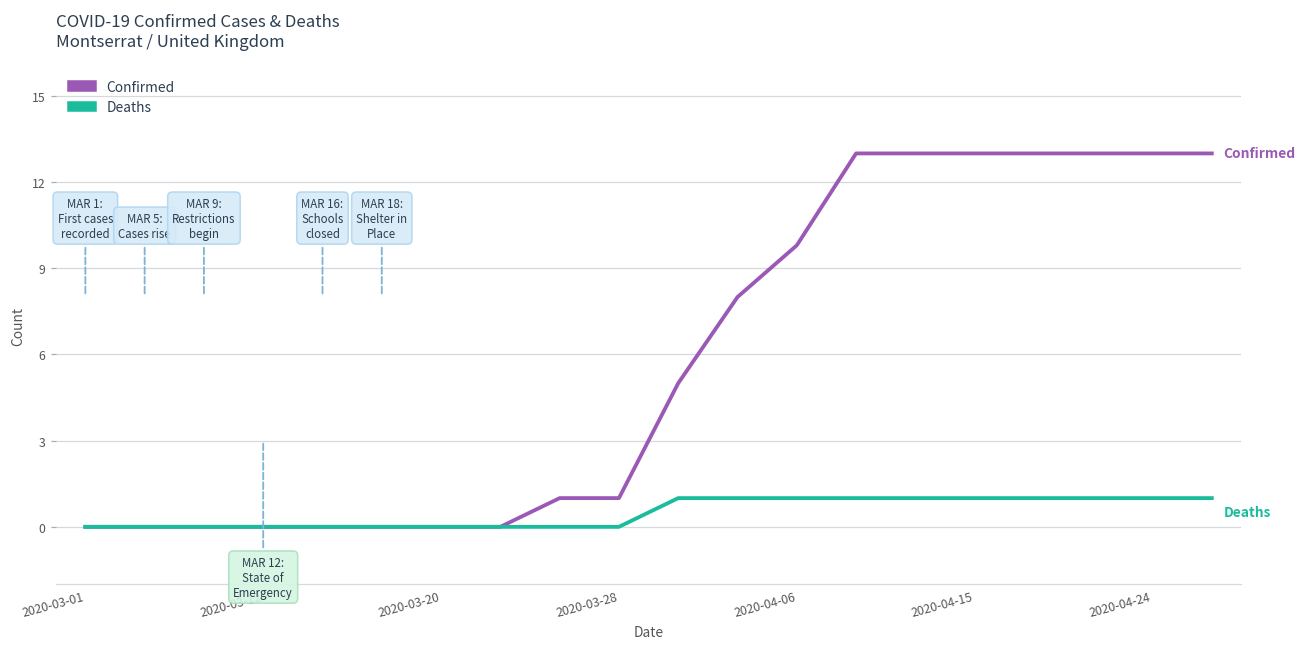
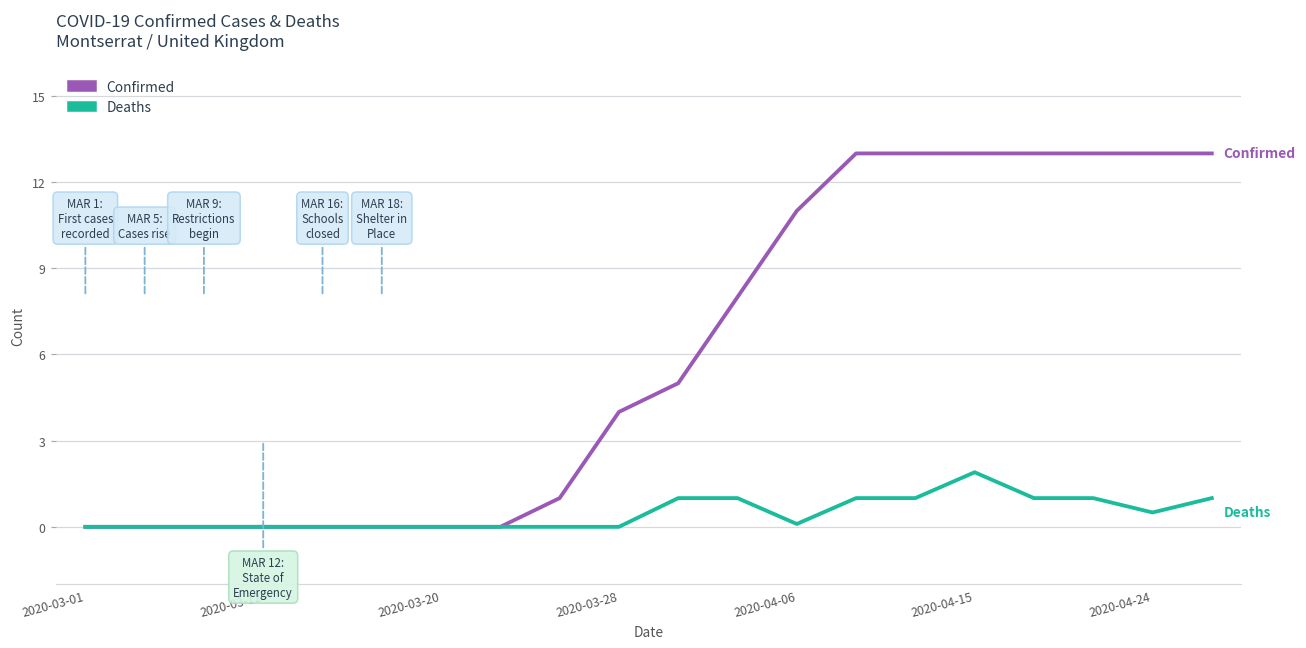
Confirmed, 2020-03-28: 1 -> 4
Confirmed, 2020-04-06: 9.8 -> 11.0
Deaths, 2020-04-06: 1.0 -> 0.1
Deaths, 2020-04-15: 1.0 -> 1.9
Deaths, 2020-04-24: 1.0 -> 0.5
